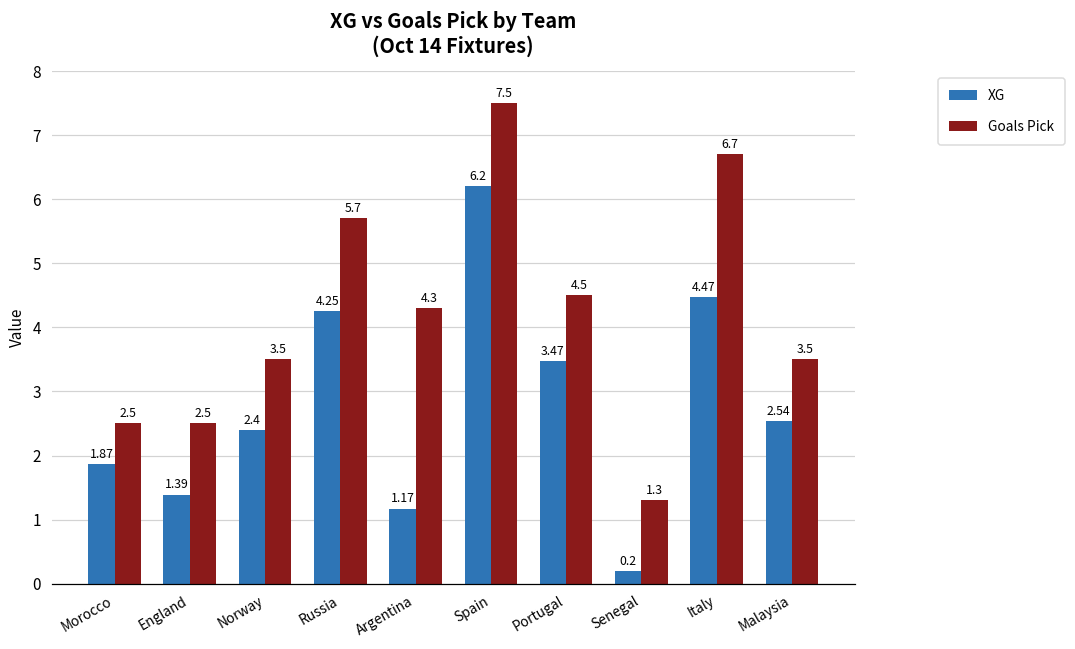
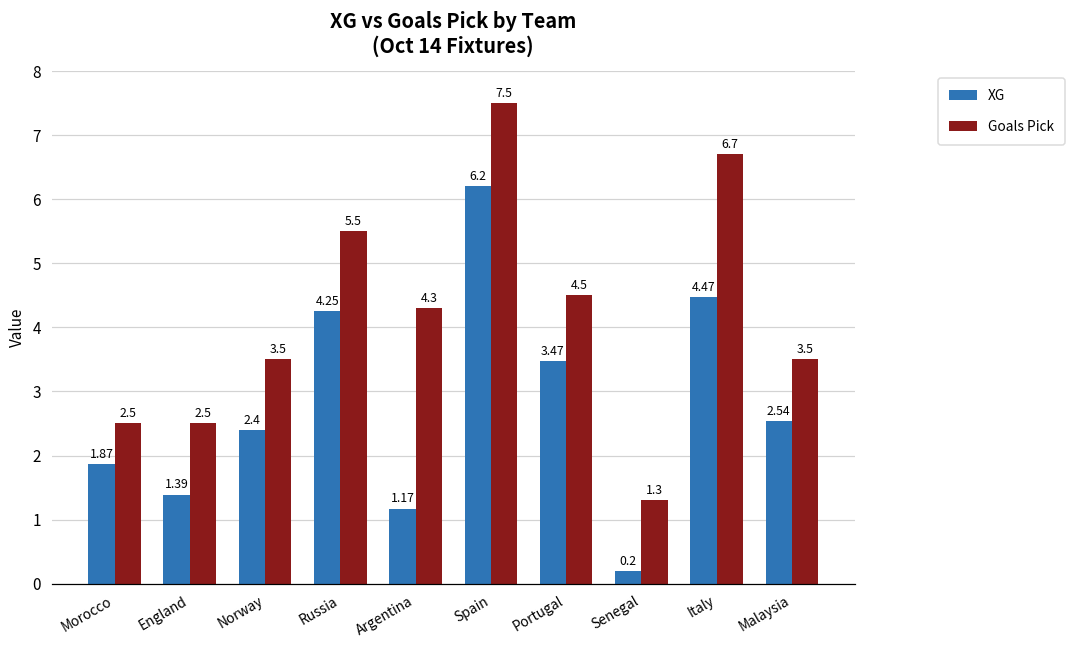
Goals Pick, Russia: 5.7 -> 5.5
